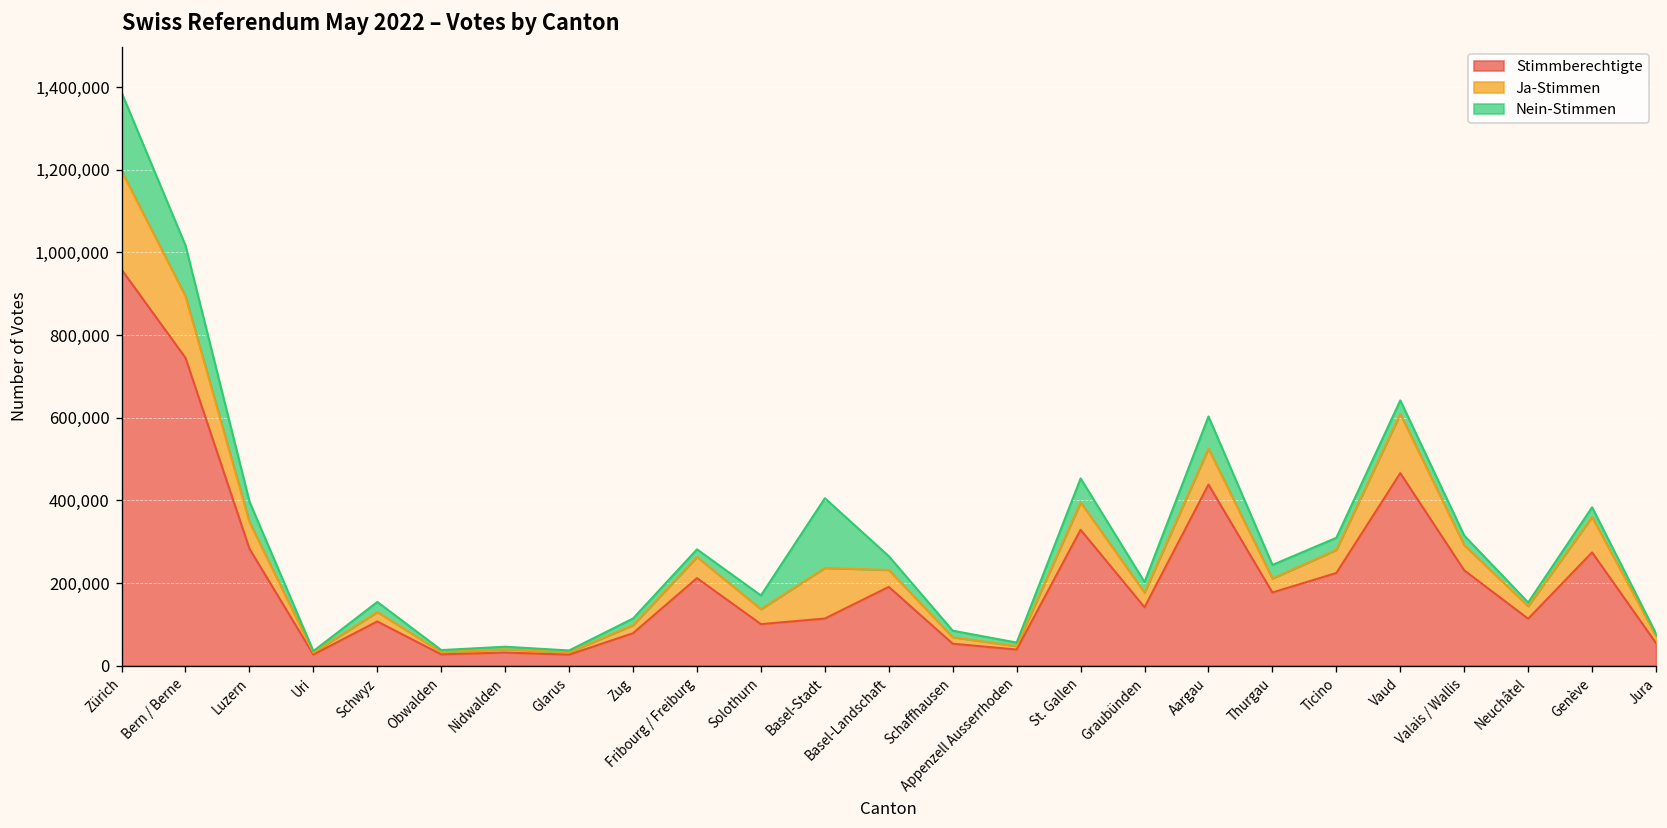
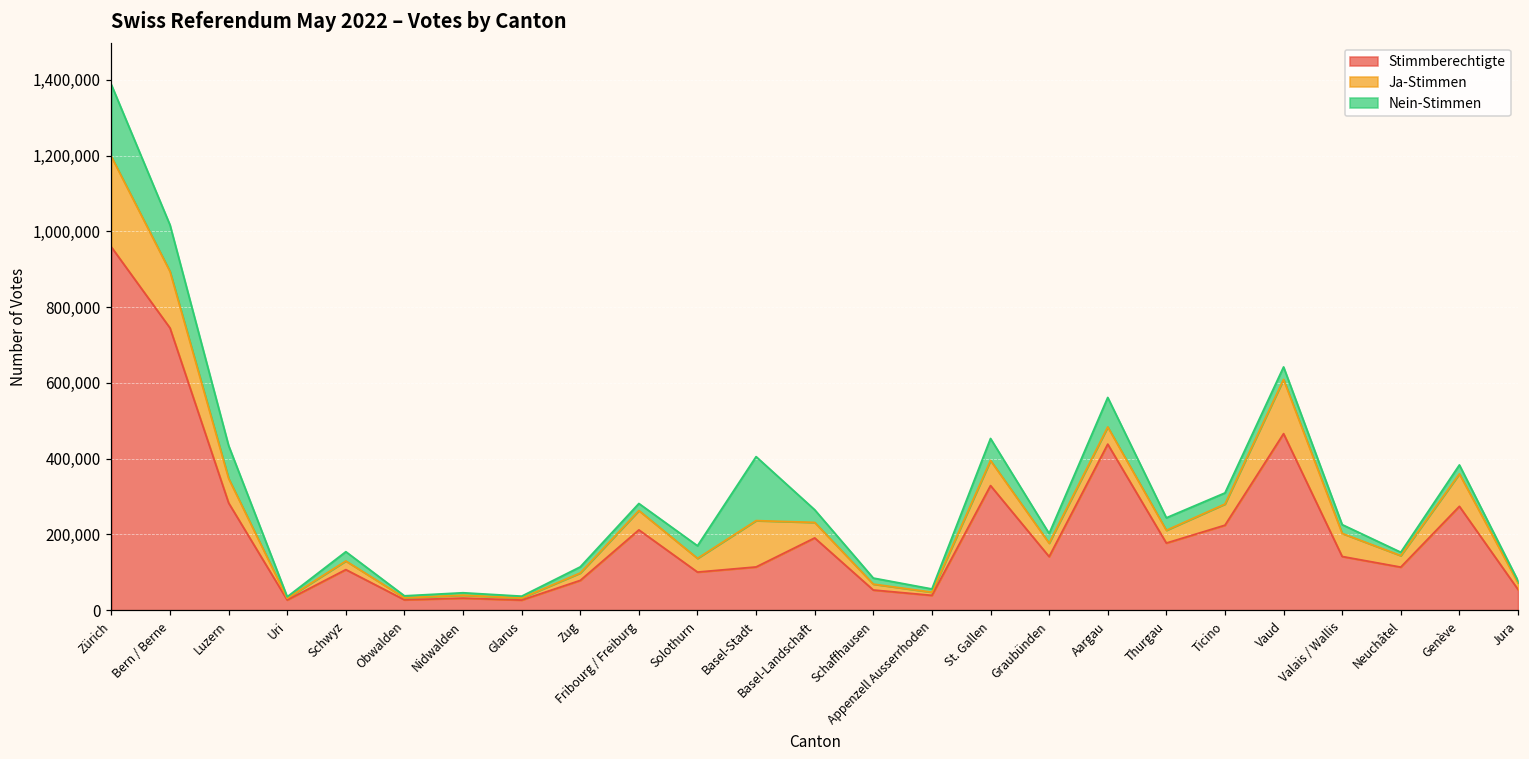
Nein-Stimmen, Luzern: 50,000 -> 90,000
Ja-Stimmen, Aargau: 90,000 -> 50,000
Stimmberechtigte, Valais / Wallis: 230,000 -> 140,000
